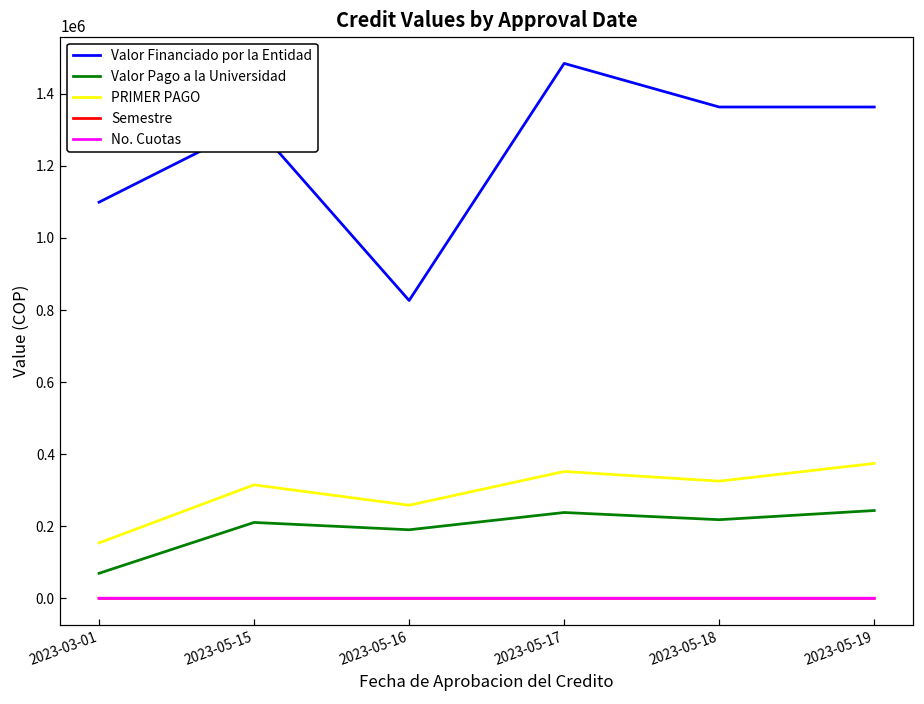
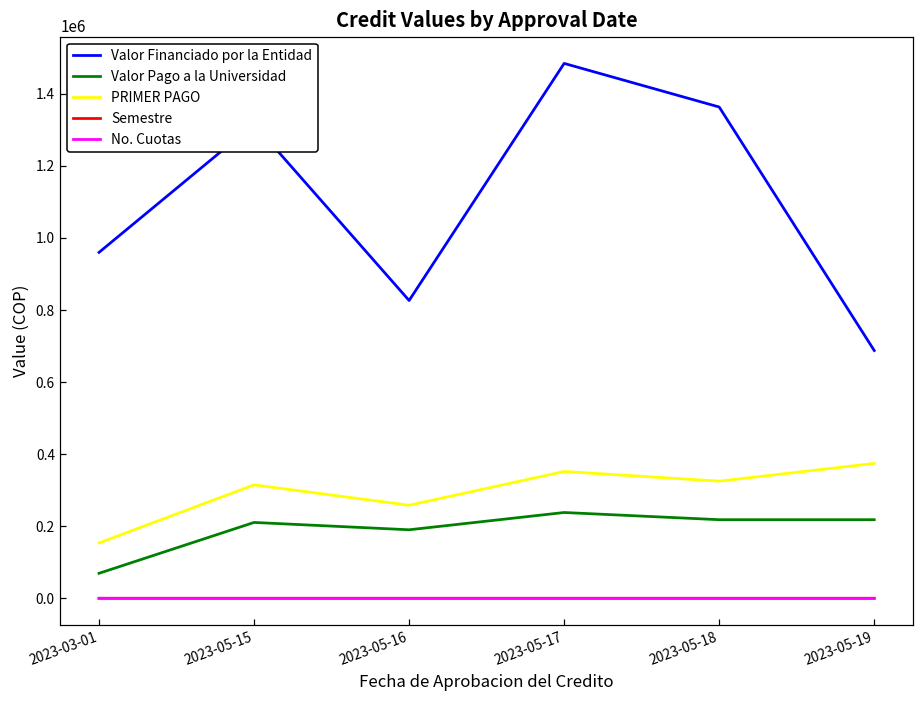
Valor Financiado por la Entidad, 2023-03-01: 1100000 -> 960000
Valor Financiado por la Entidad, 2023-05-19: 1360000 -> 690000
Valor Pago a la Universidad, 2023-05-19: 240000 -> 220000
